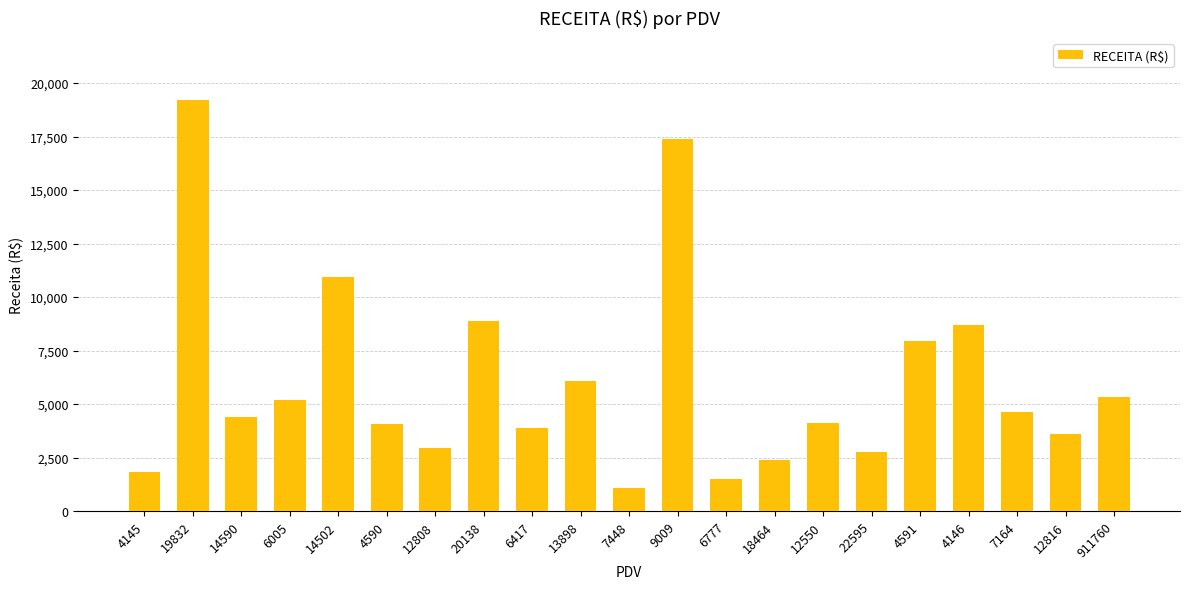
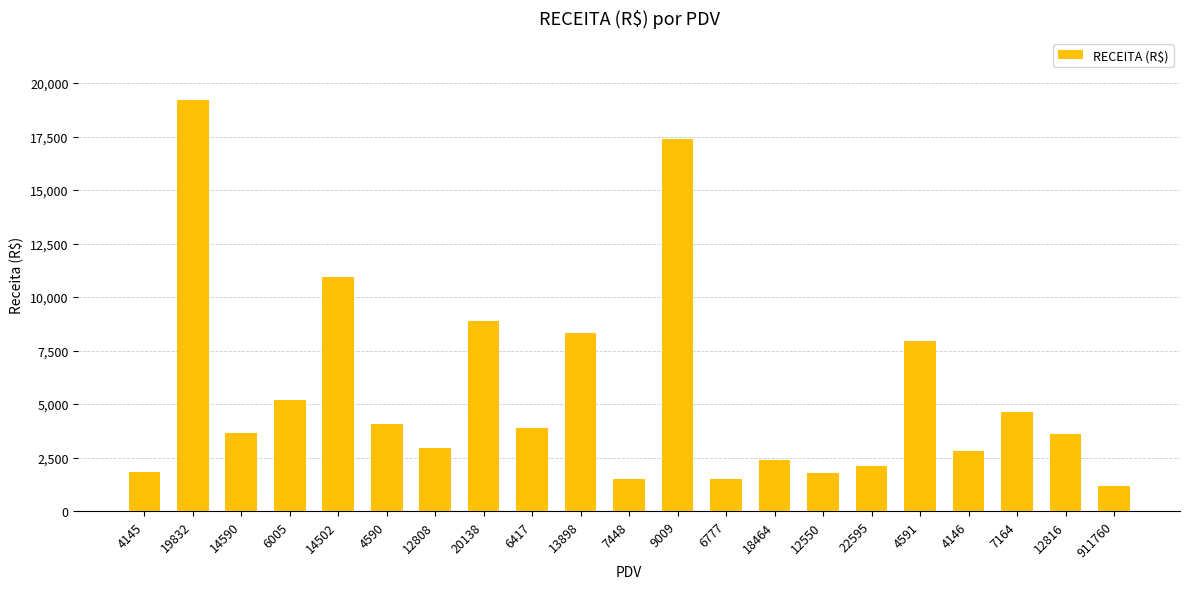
14590: 4,400 -> 3,600
13898: 6,100 -> 8,300
7448: 1,100 -> 1,500
12550: 4,100 -> 1,800
22595: 2,700 -> 2,100
4146: 8,700 -> 2,800
911760: 5,300 -> 1,200
